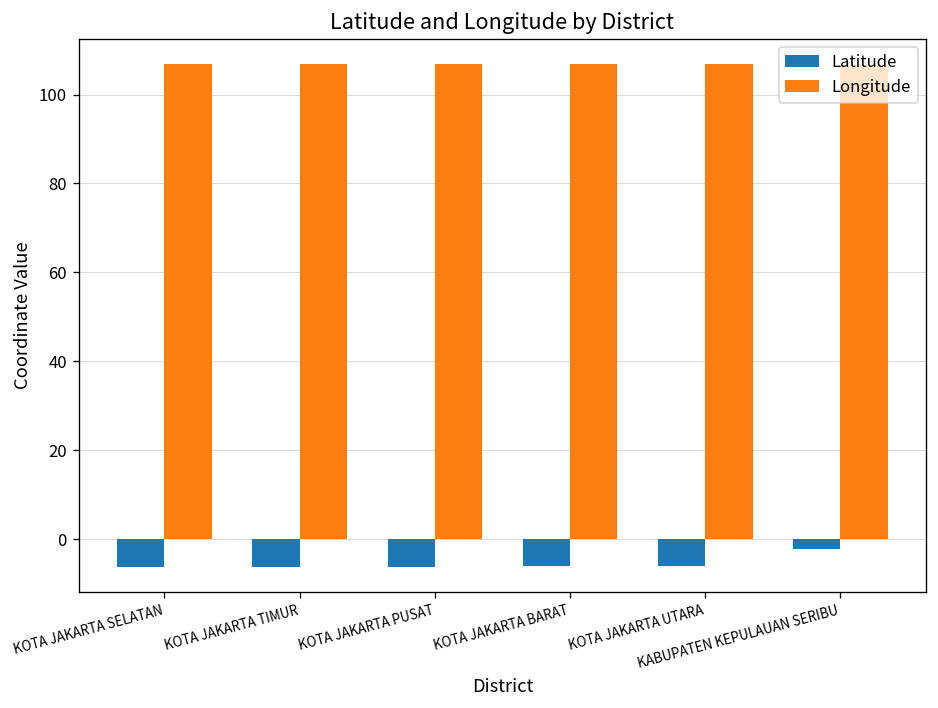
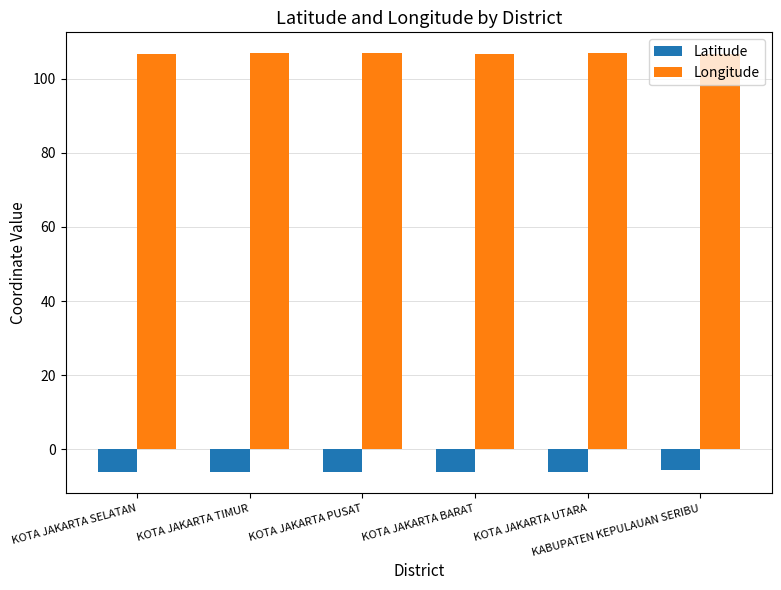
Latitude, KABUPATEN KEPULAUAN SERIBU: -2 -> -6
